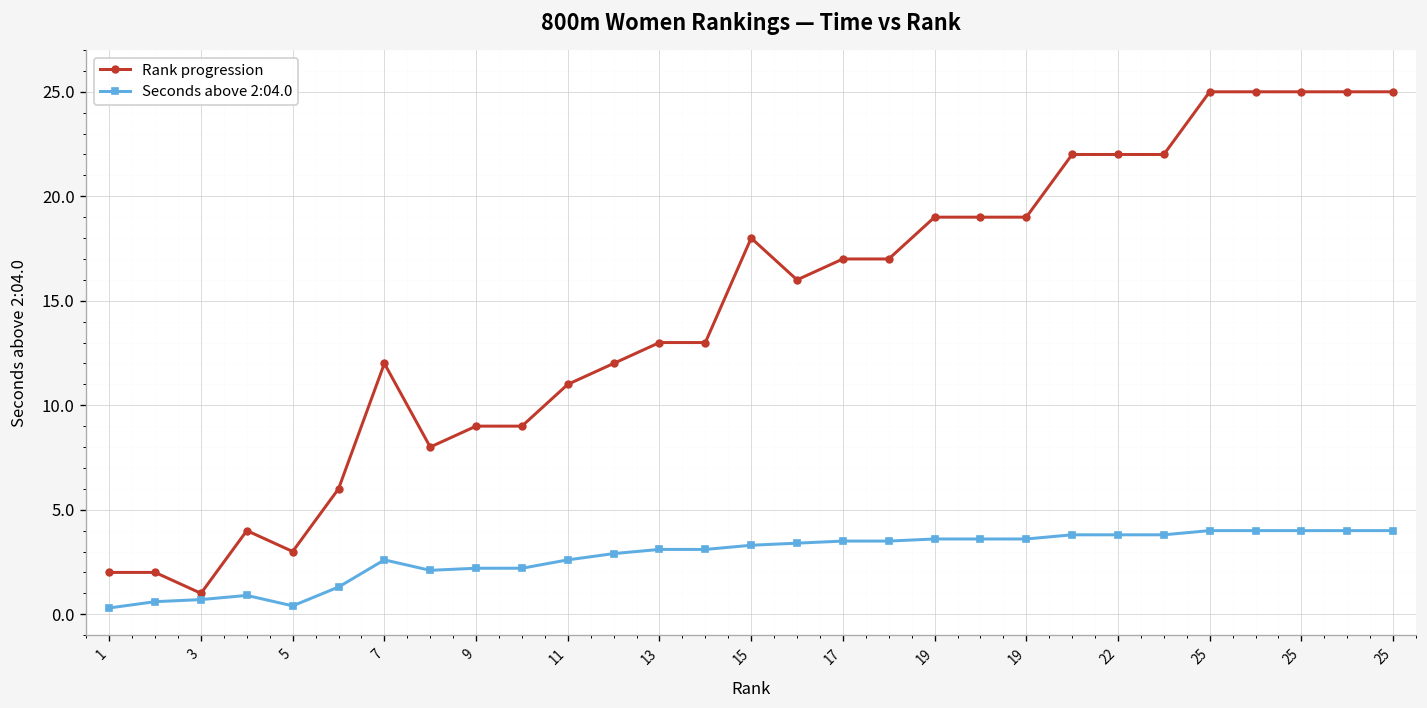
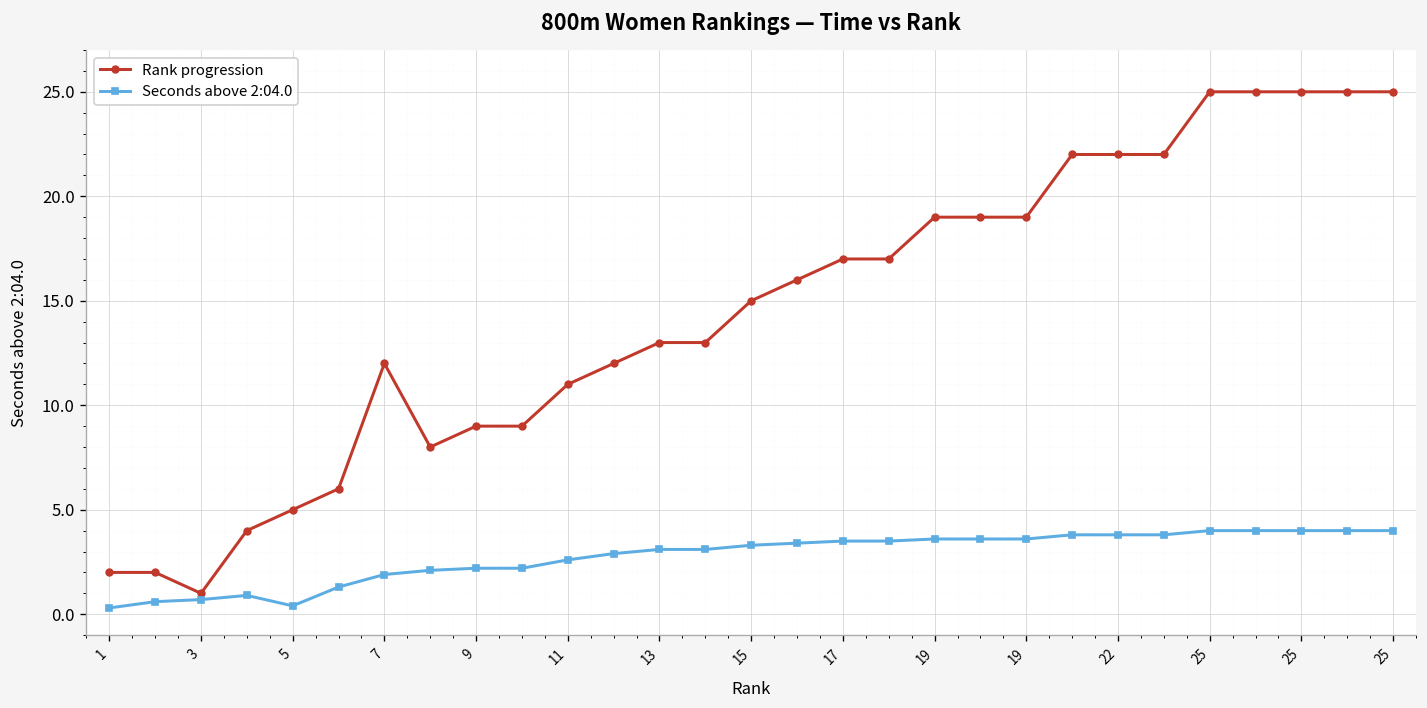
Rank progression, 5: 3 -> 5
Seconds above 2:04.0, 7: 2.6 -> 1.9
Rank progression, 15: 18 -> 15
